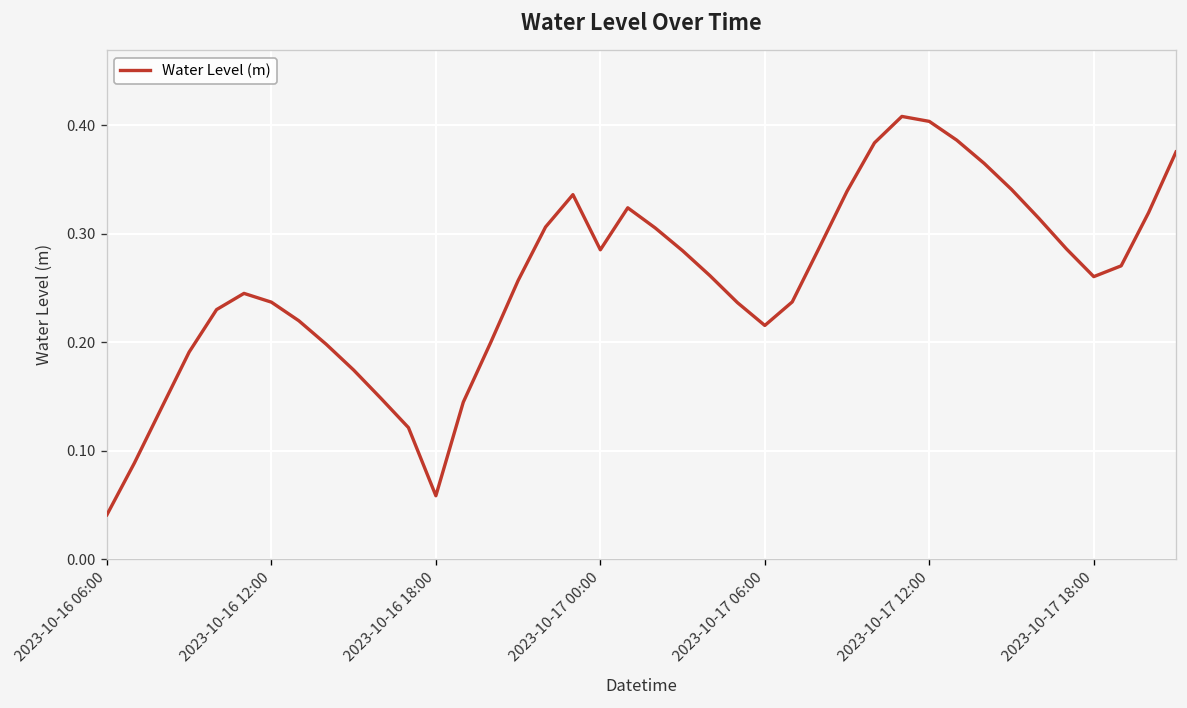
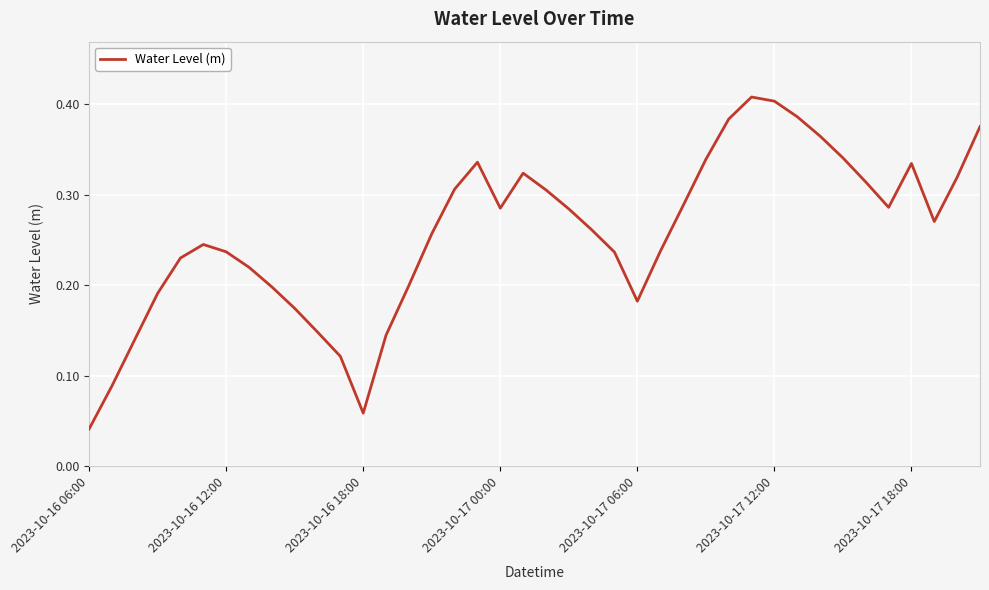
2023-10-17 06:00: 0.22 -> 0.18
2023-10-17 18:00: 0.26 -> 0.33
